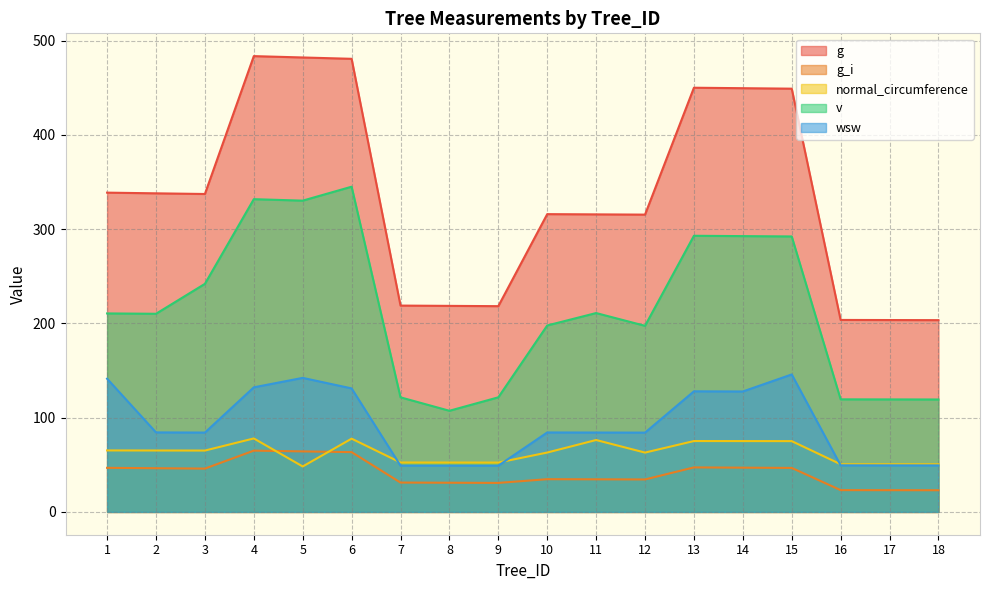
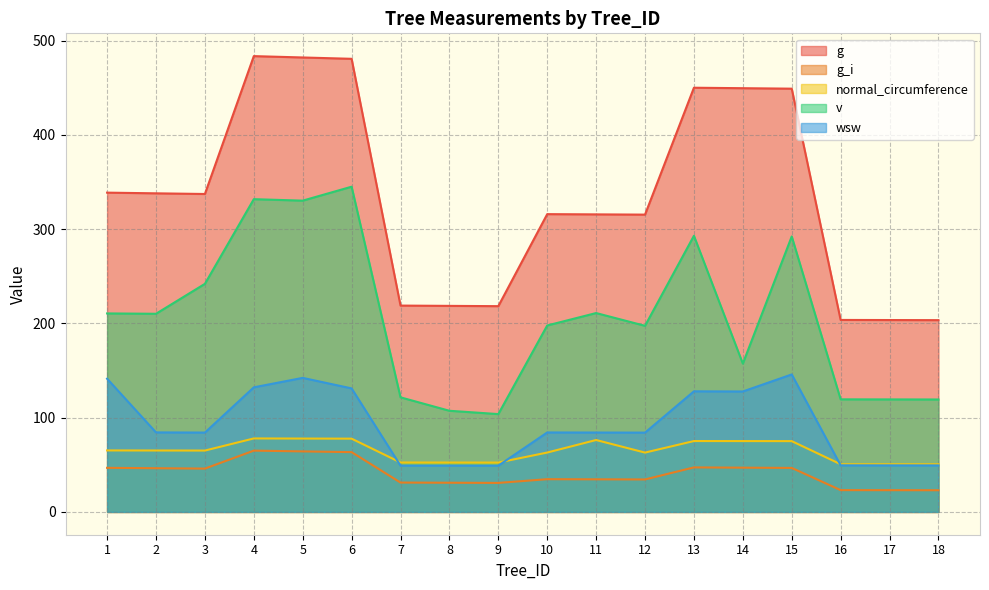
normal_circumference, 5: 50 -> 80
v, 9: 120 -> 100
v, 14: 290 -> 160
